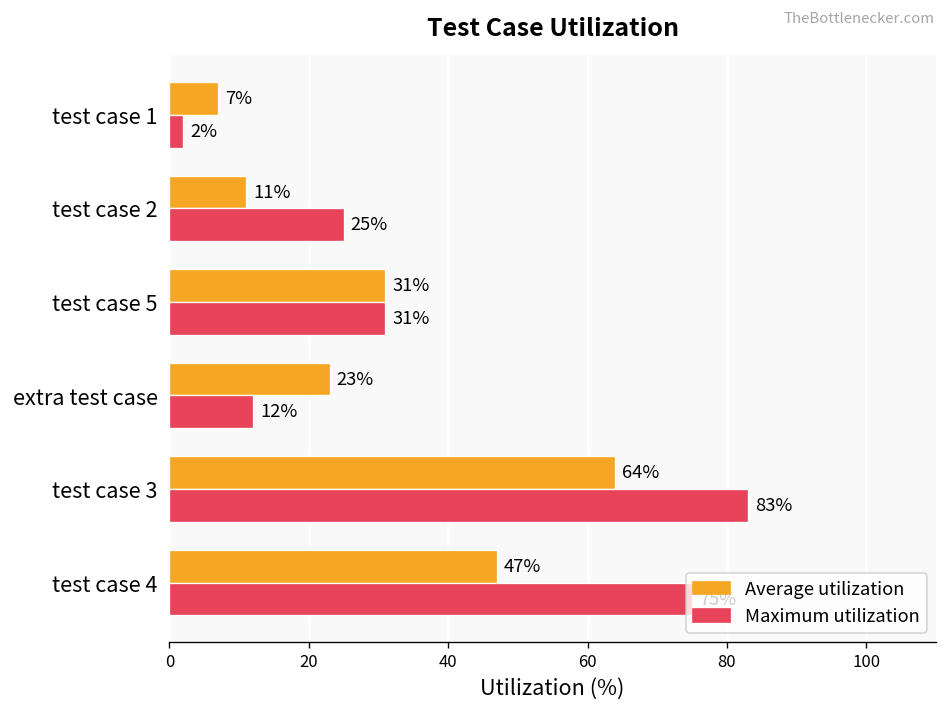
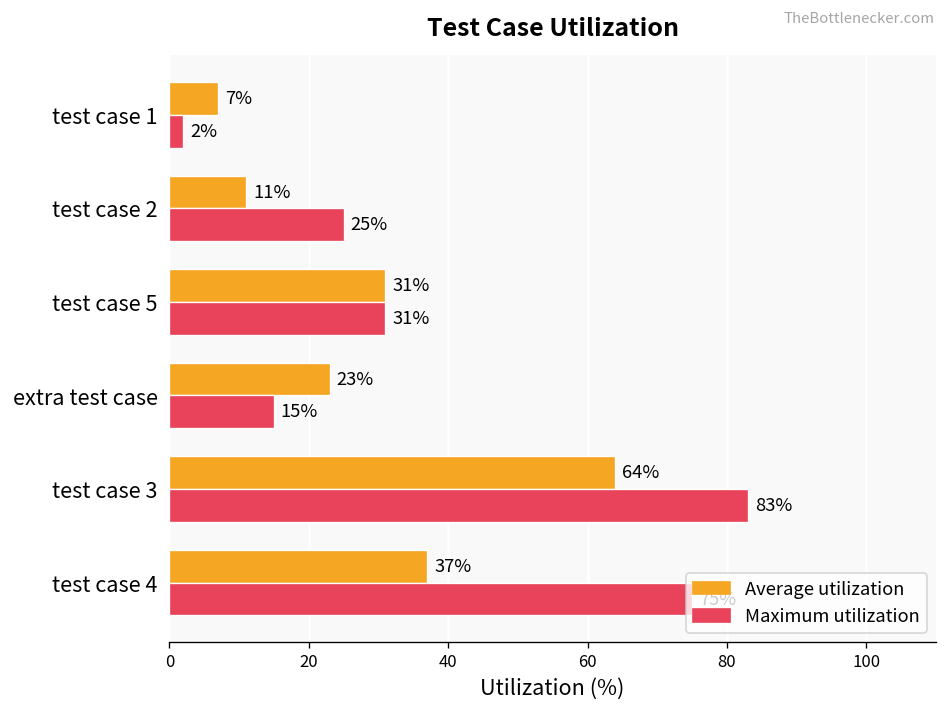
Maximum utilization, extra test case: 12% -> 15%
Average utilization, test case 4: 47% -> 37%
